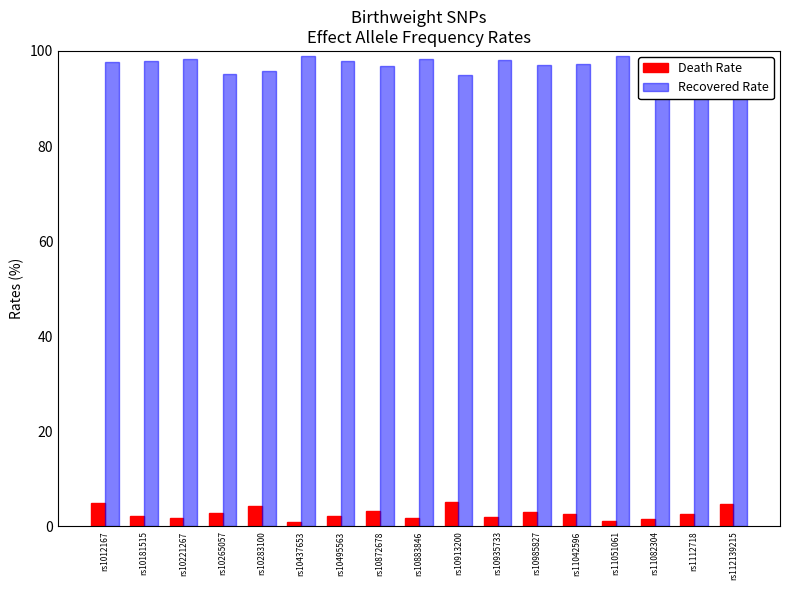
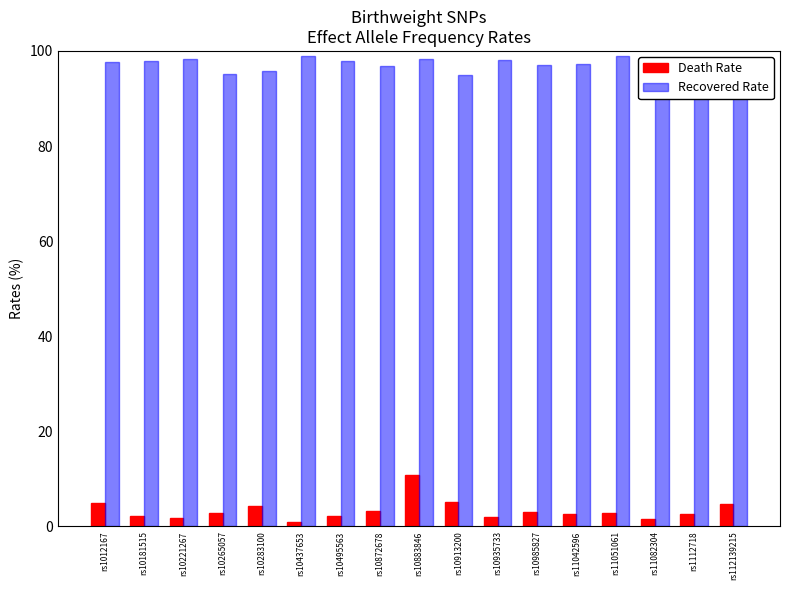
Death Rate, rs10883846: 2 -> 11
Death Rate, rs11051061: 1 -> 3
